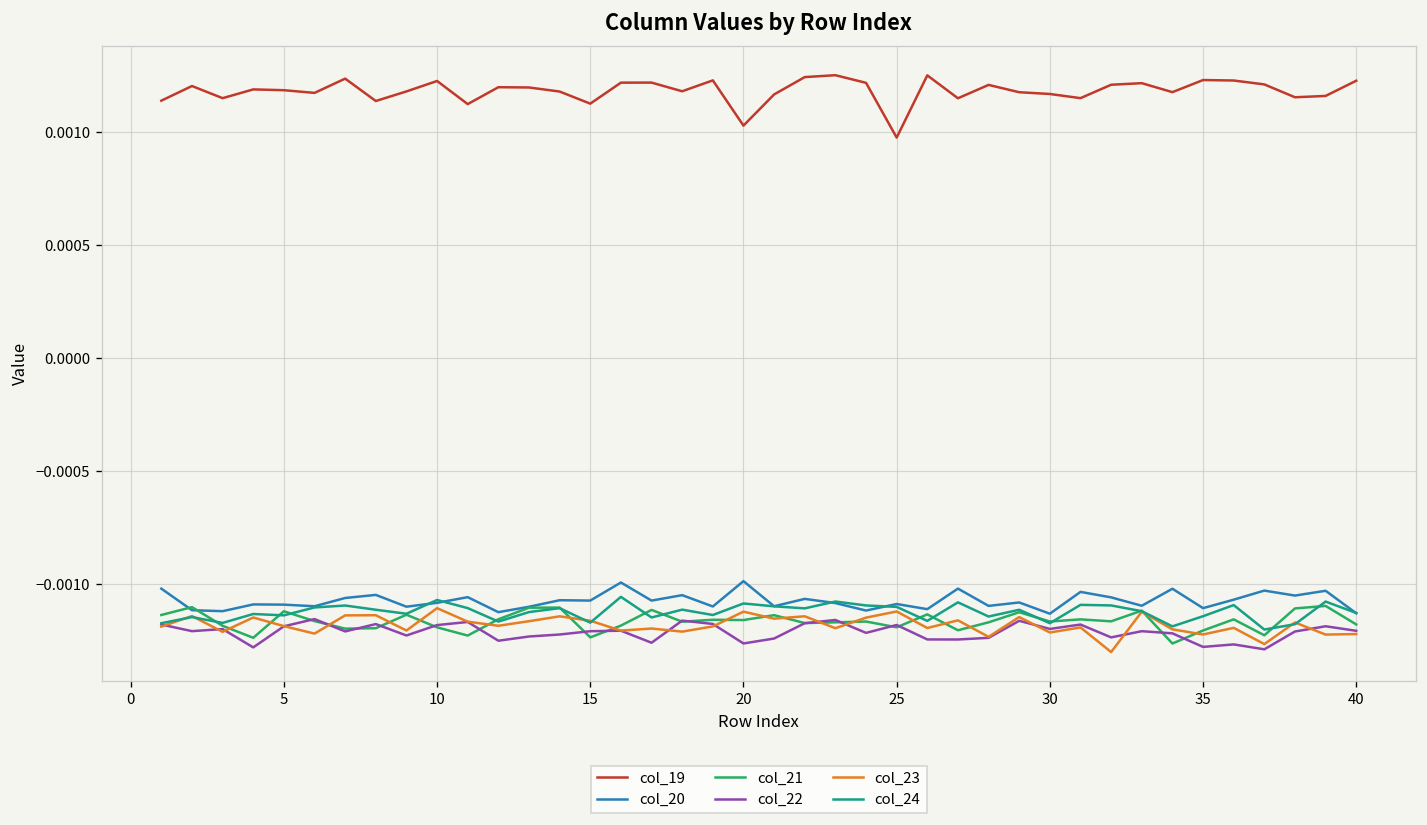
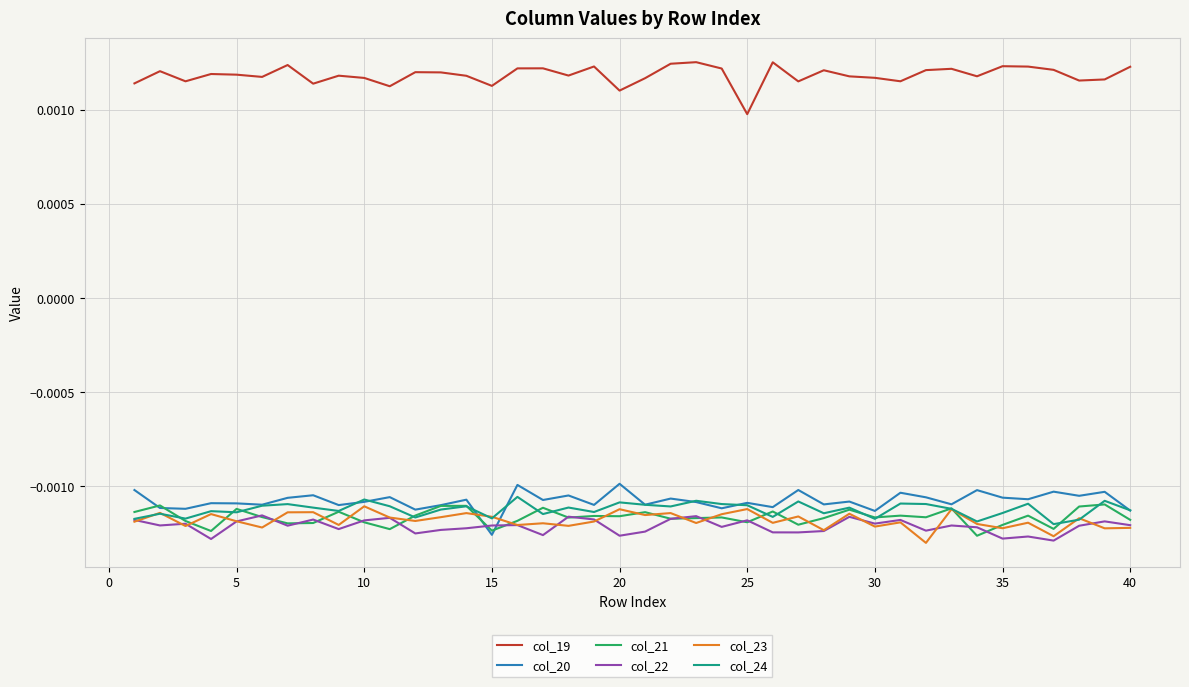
col_19, 10: 0.00123 -> 0.00117
col_20, 15: -0.00107 -> -0.00126
col_19, 20: 0.00103 -> 0.00110
col_20, 35: -0.00111 -> -0.00106
